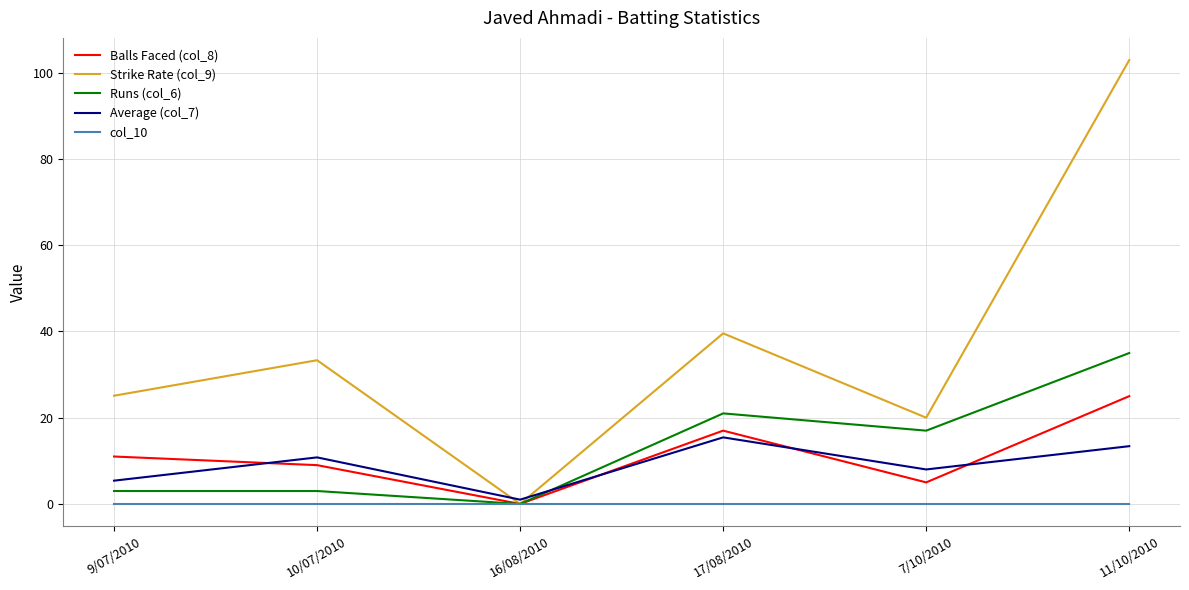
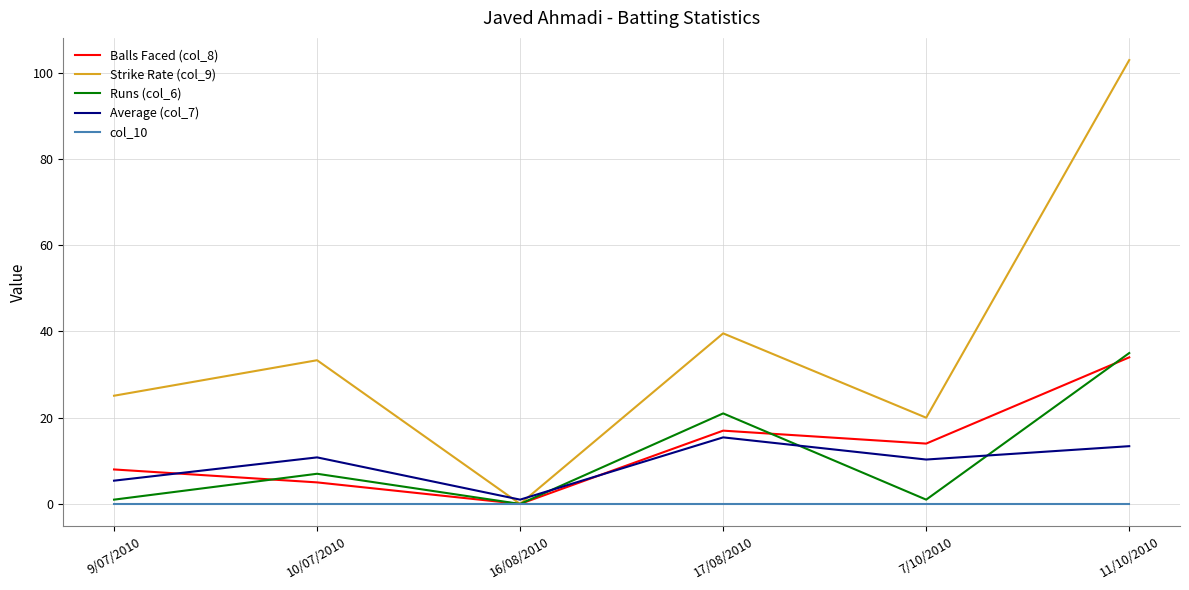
Balls Faced (col_8), 9/07/2010: 11 -> 8
Runs (col_6), 9/07/2010: 3 -> 1
Balls Faced (col_8), 10/07/2010: 9 -> 5
Runs (col_6), 10/07/2010: 3 -> 7
Balls Faced (col_8), 7/10/2010: 5 -> 14
Runs (col_6), 7/10/2010: 17 -> 1
Average (col_7), 7/10/2010: 8 -> 10
Balls Faced (col_8), 11/10/2010: 25 -> 34
